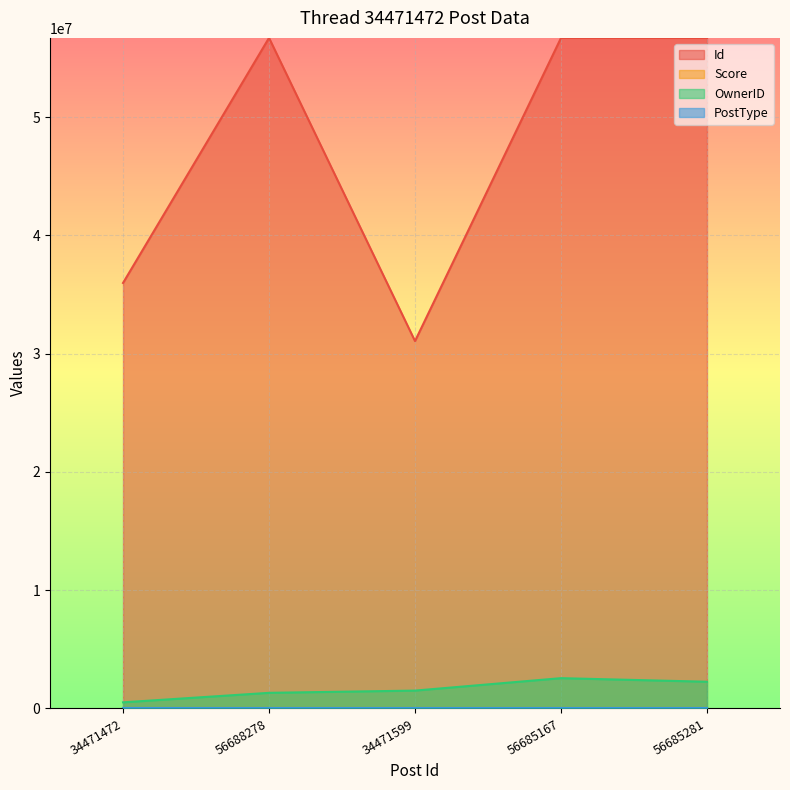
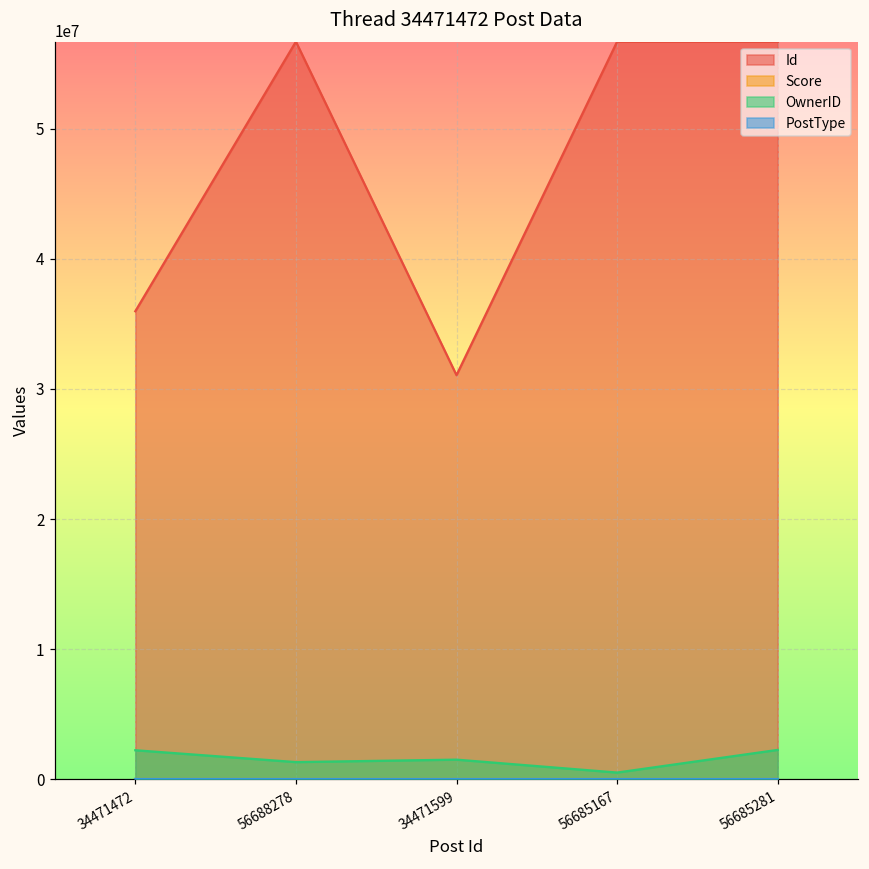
OwnerID, 34471472: 500000 -> 2200000
OwnerID, 56685167: 2600000 -> 500000
